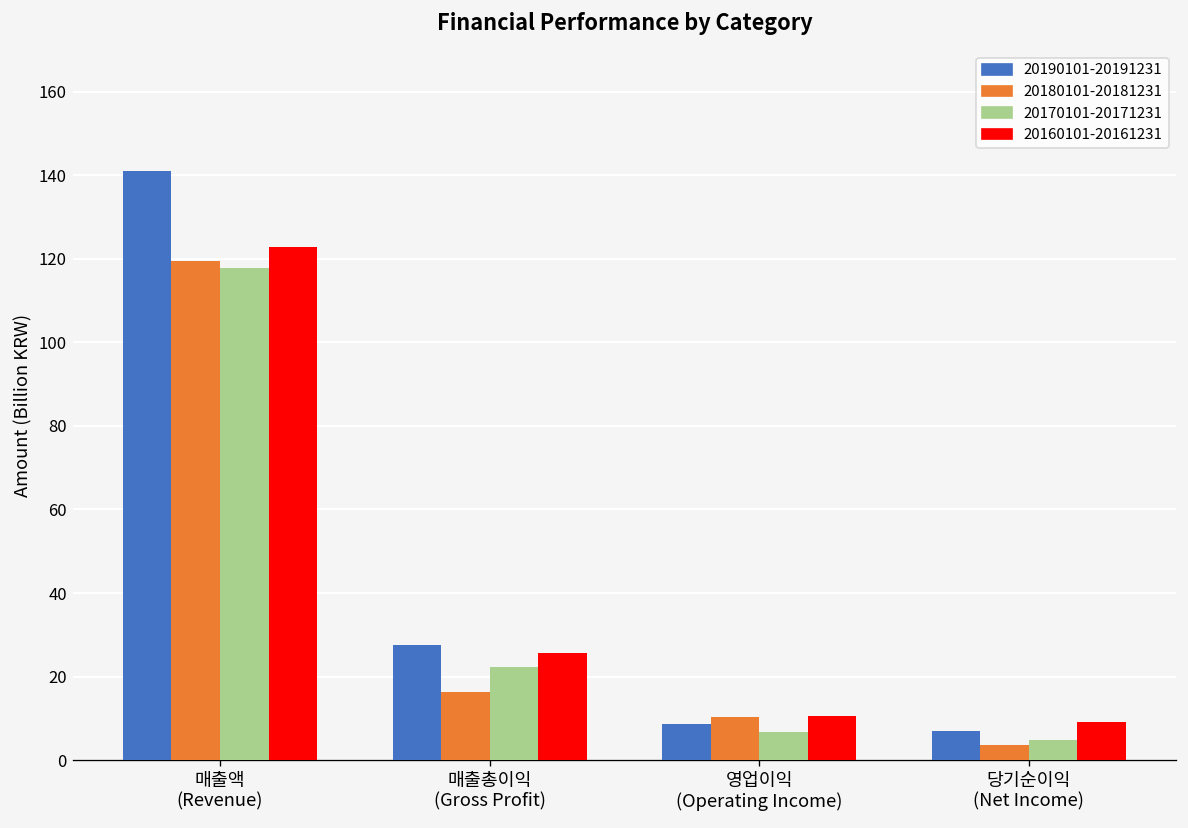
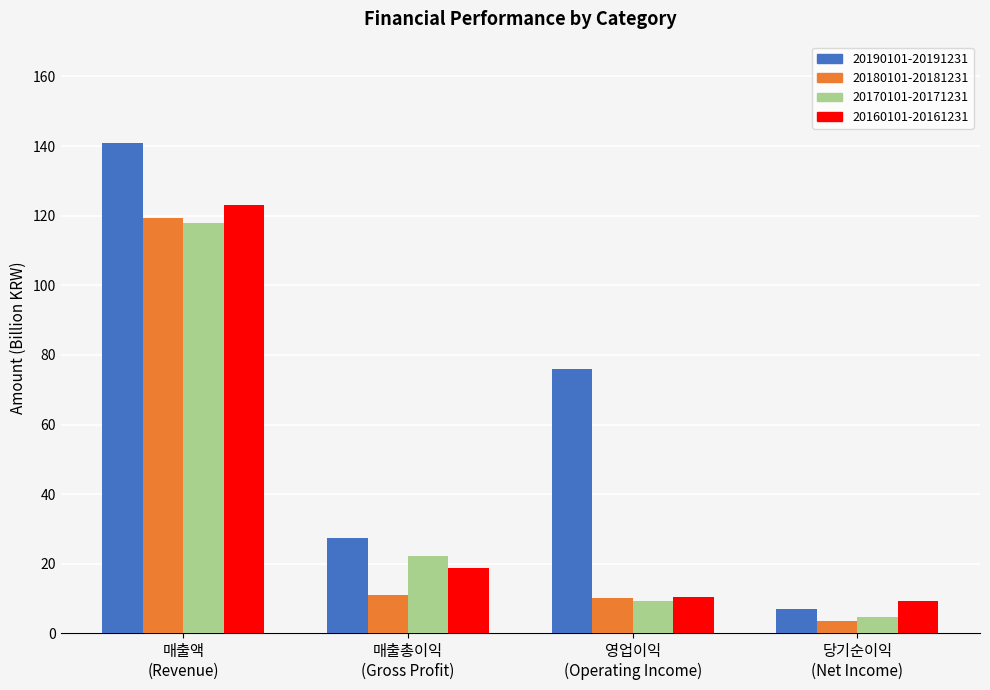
20180101-20181231, 매출총이익 (Gross Profit): 16 -> 11
20160101-20161231, 매출총이익 (Gross Profit): 26 -> 19
20190101-20191231, 영업이익 (Operating Income): 9 -> 76
20170101-20171231, 영업이익 (Operating Income): 7 -> 9
